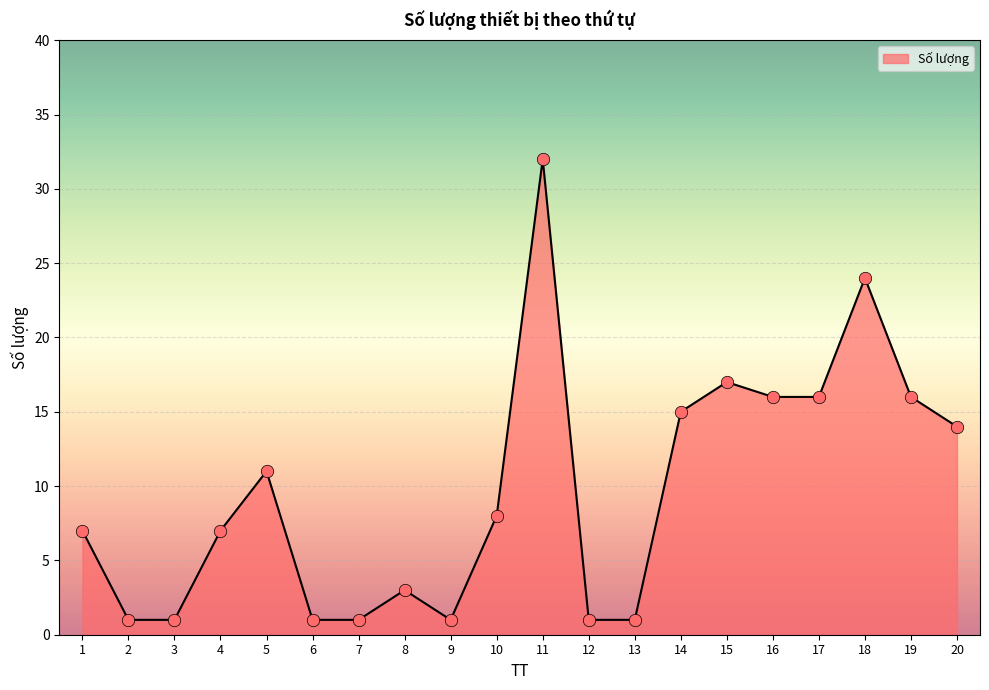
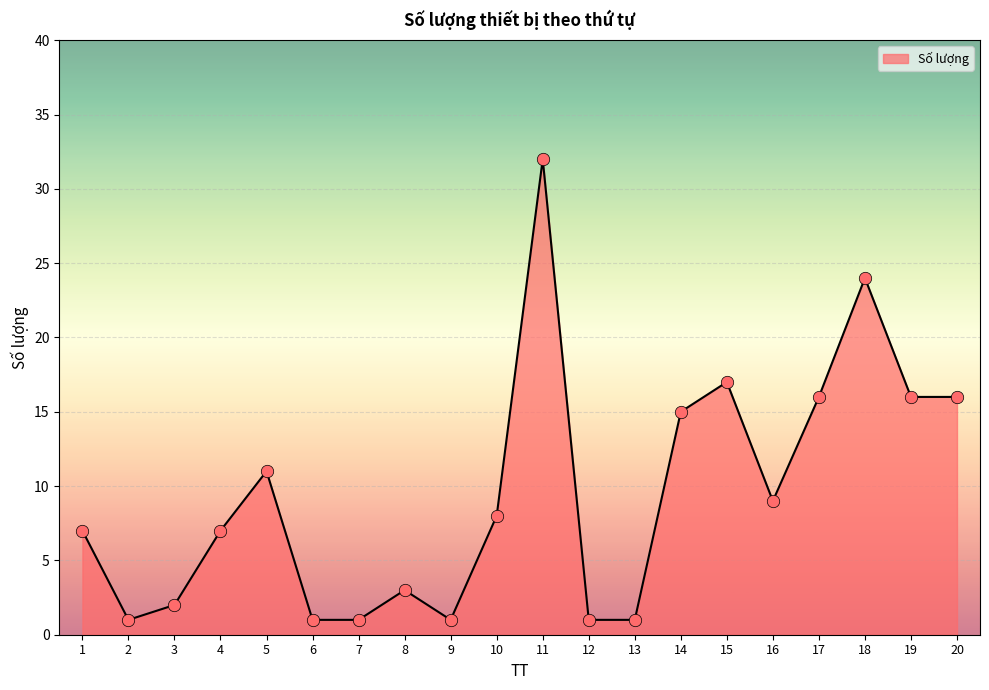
3: 1 -> 2
16: 16 -> 9
20: 14 -> 16
